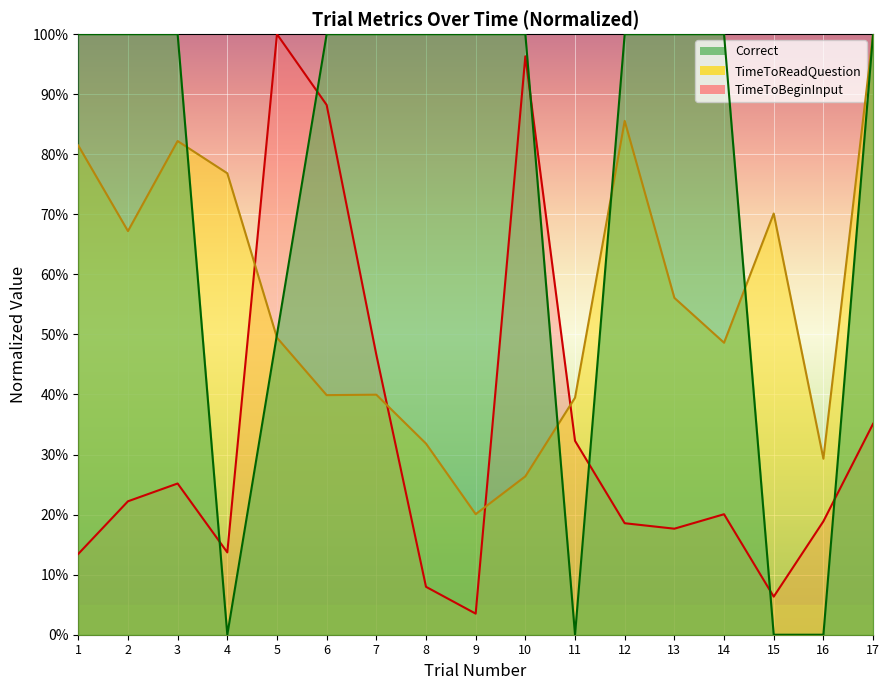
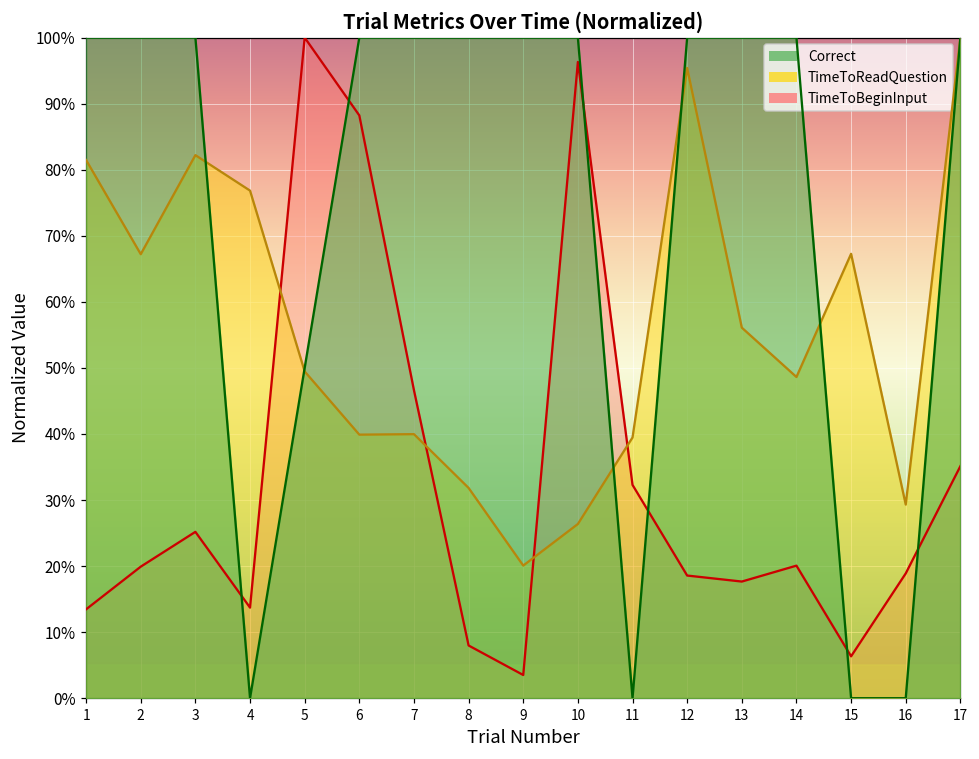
TimeToBeginInput, 2: 22% -> 20%
TimeToReadQuestion, 12: 86% -> 95%
TimeToReadQuestion, 15: 70% -> 67%
